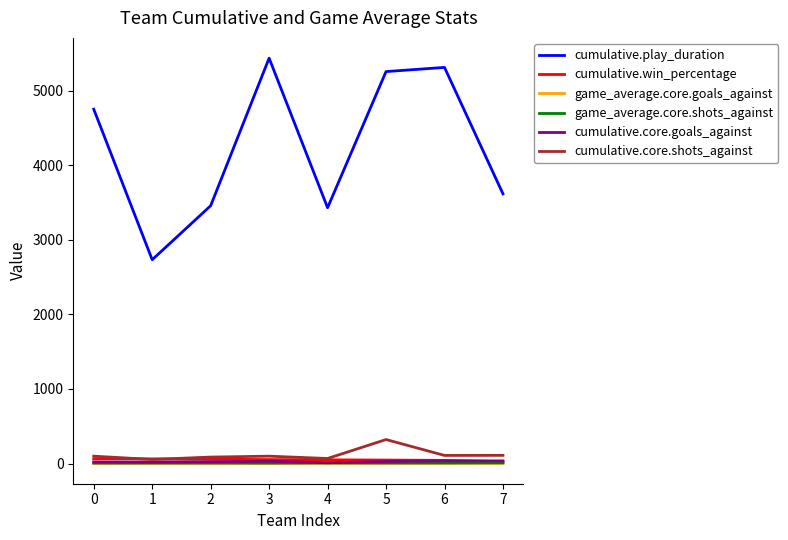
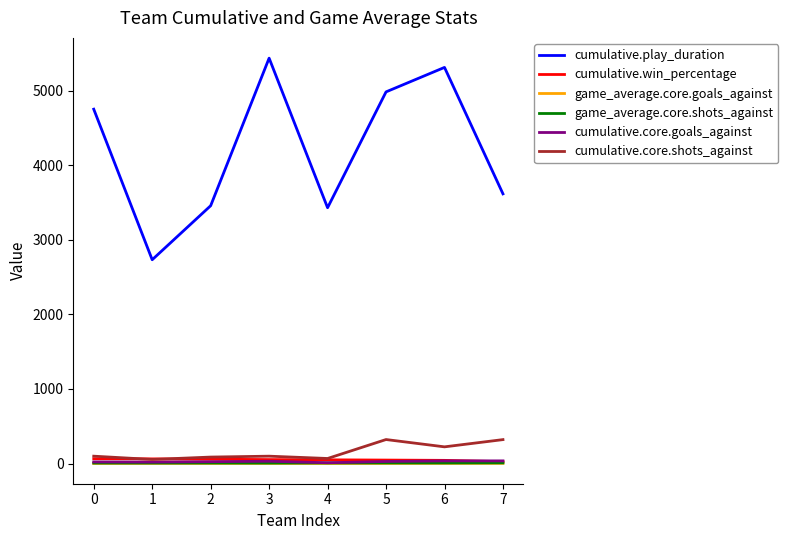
cumulative.play_duration, 5: 5300 -> 5000
cumulative.core.shots_against, 6: 100 -> 200
cumulative.core.shots_against, 7: 100 -> 300
